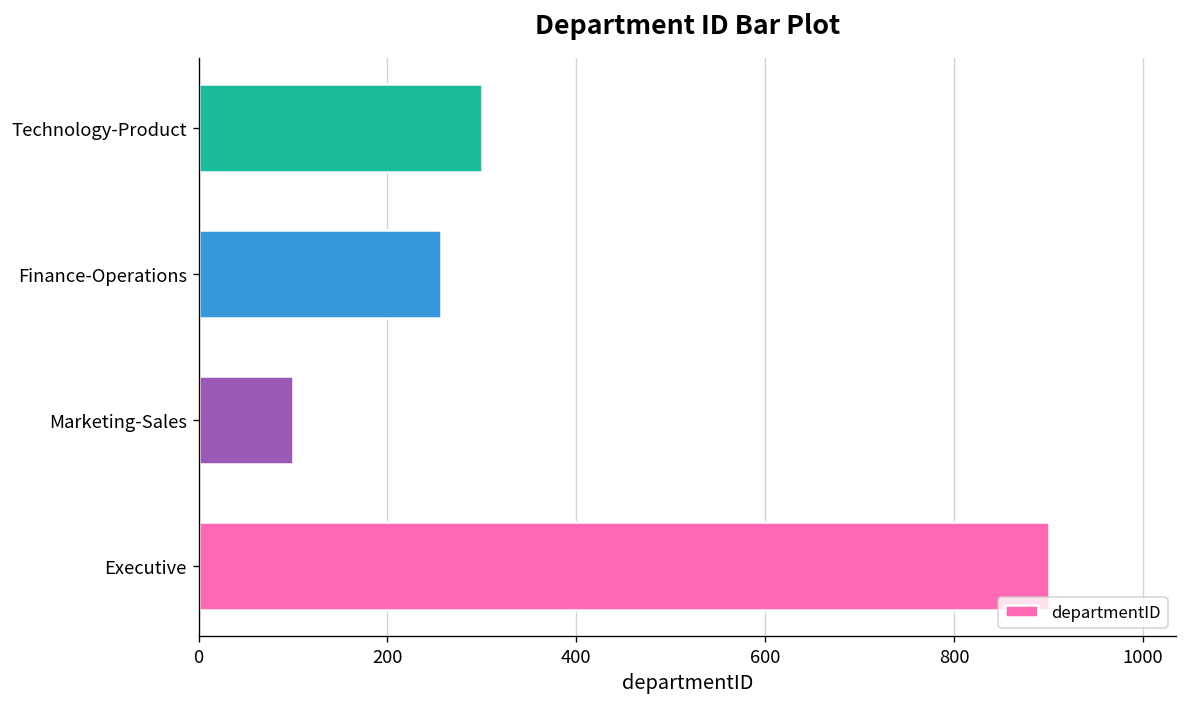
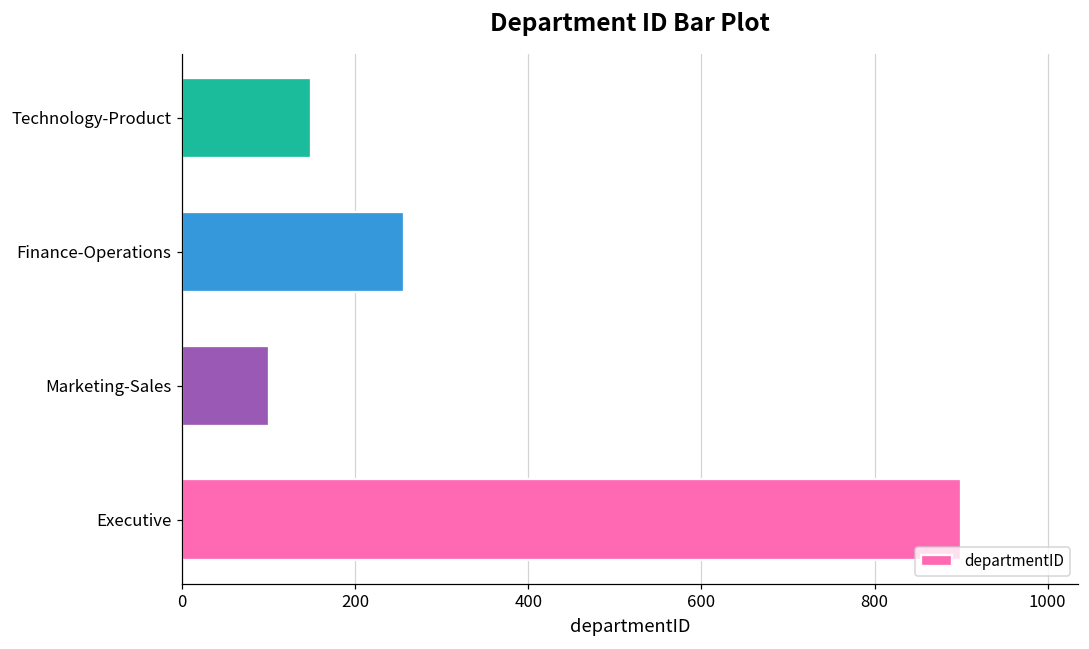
Technology-Product: 300 -> 150
